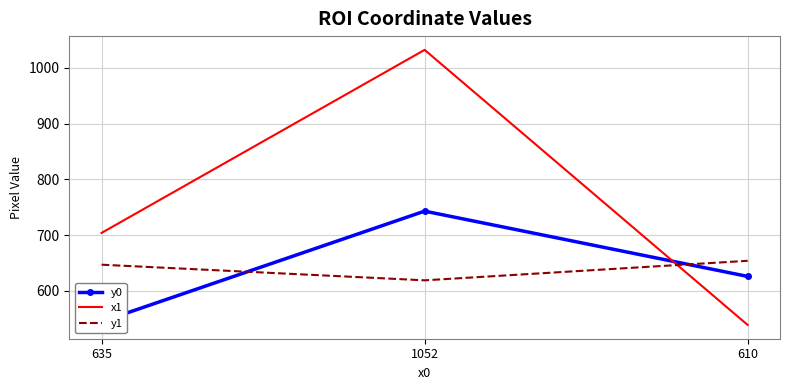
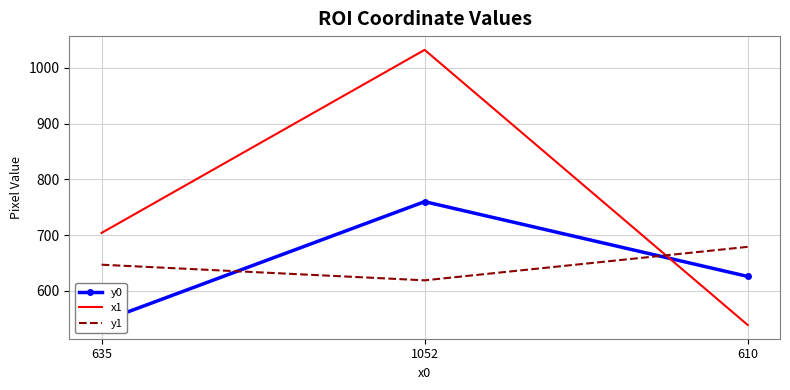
y0, 1052: 740 -> 760
y1, 610: 650 -> 680
